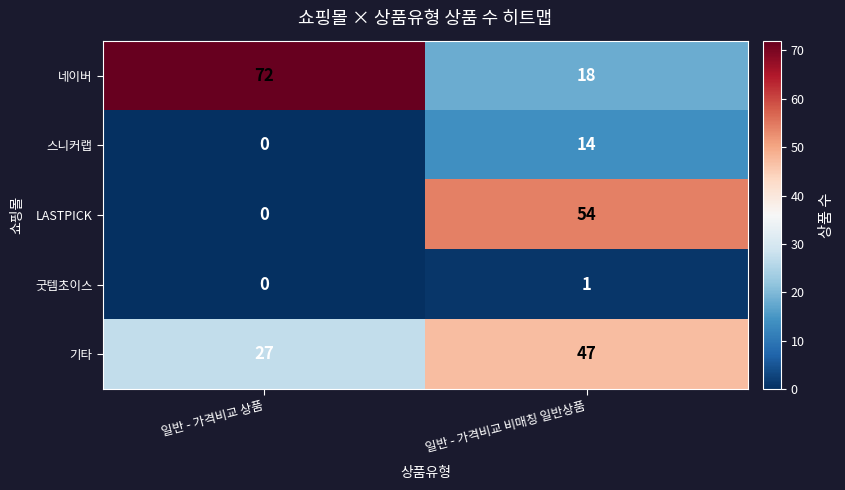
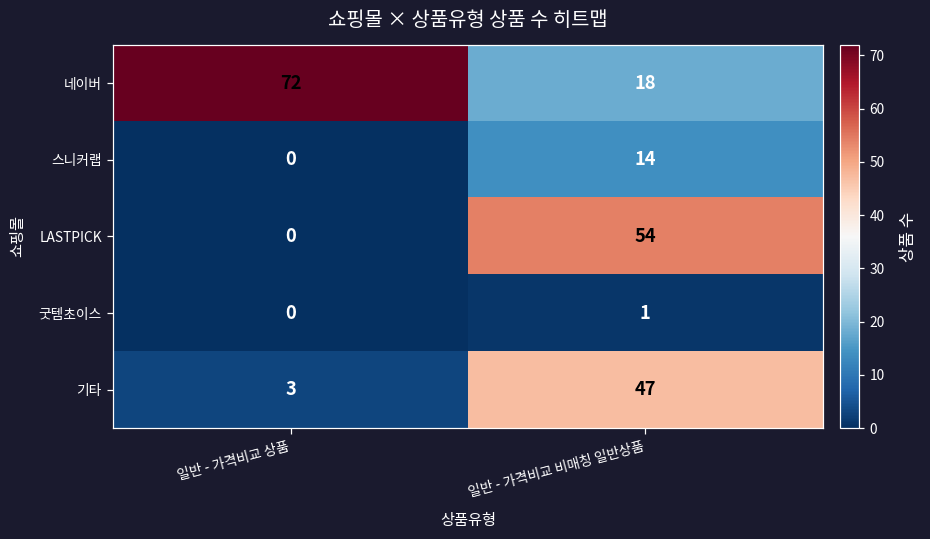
기타, 일반 - 가격비교 상품: 27 -> 3
